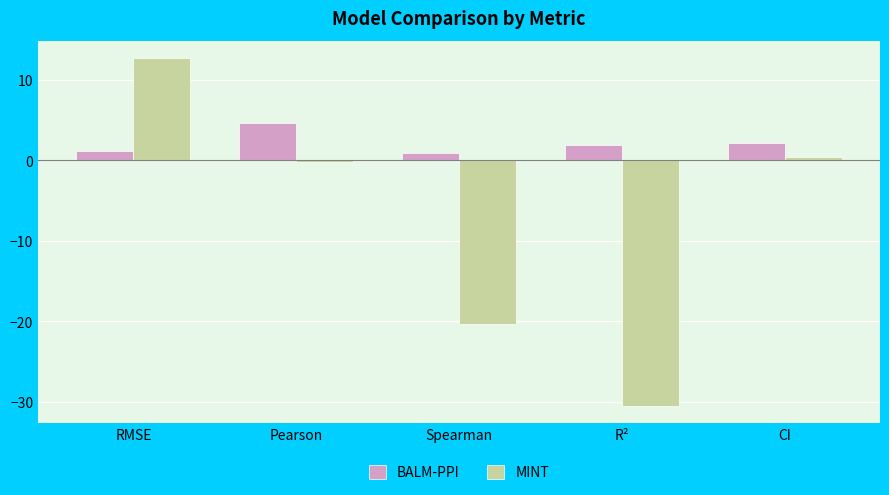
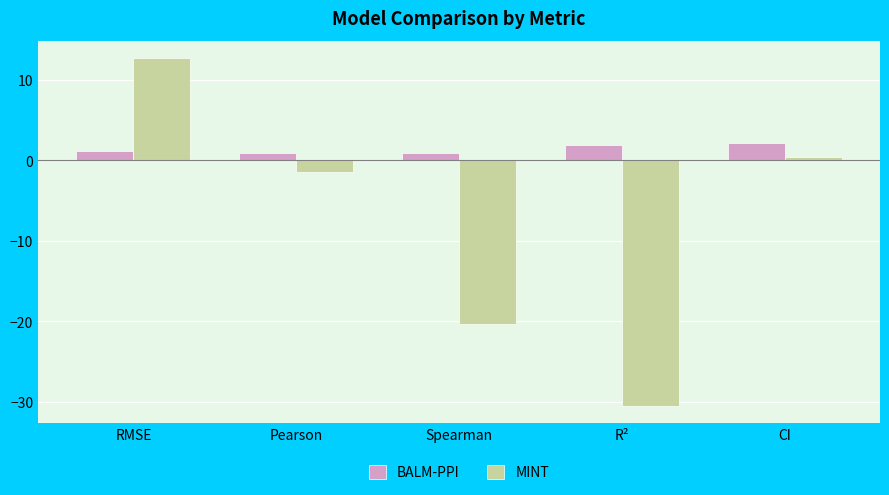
BALM-PPI, Pearson: 5 -> 1
MINT, Pearson: 0 -> -1
